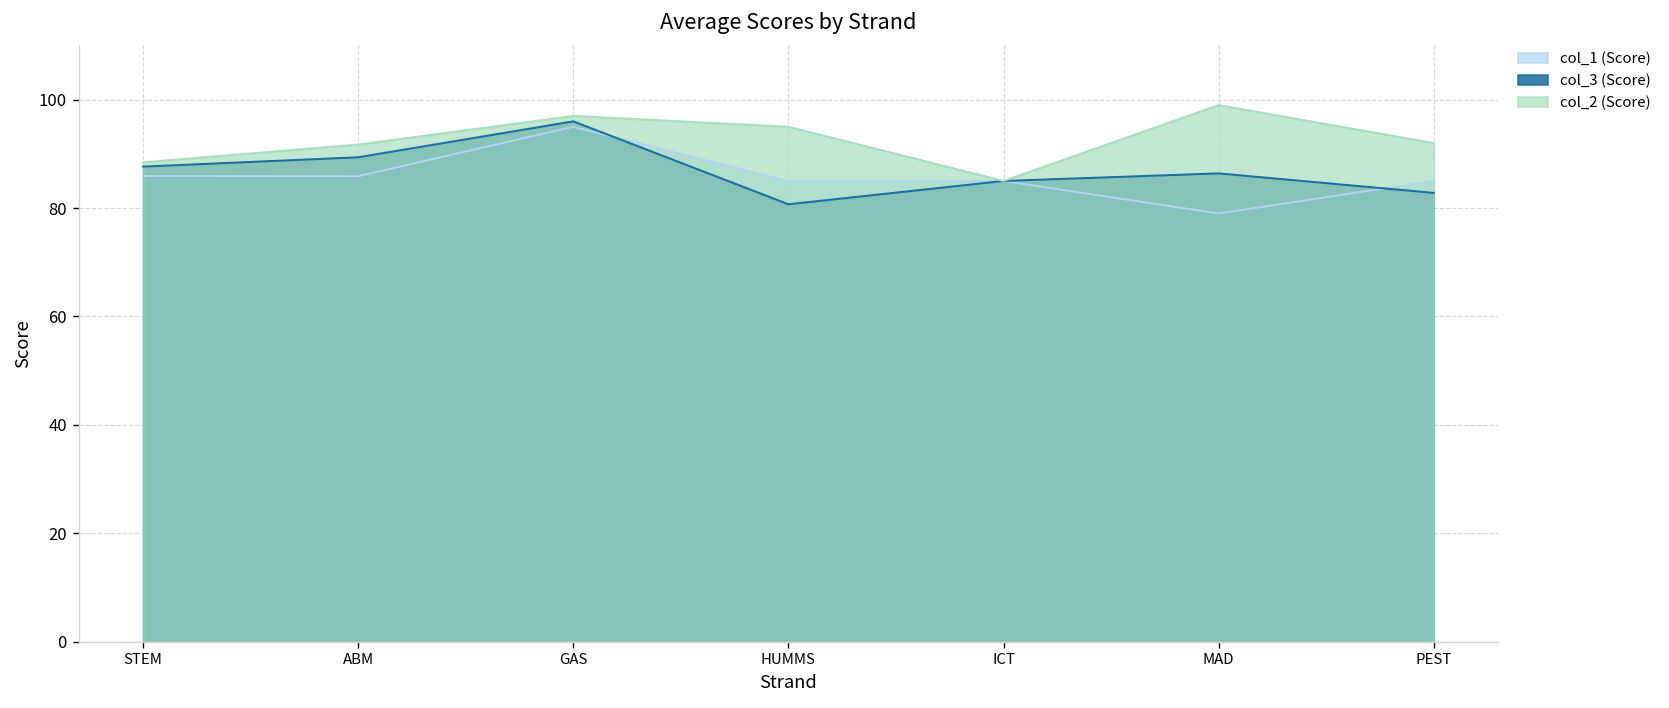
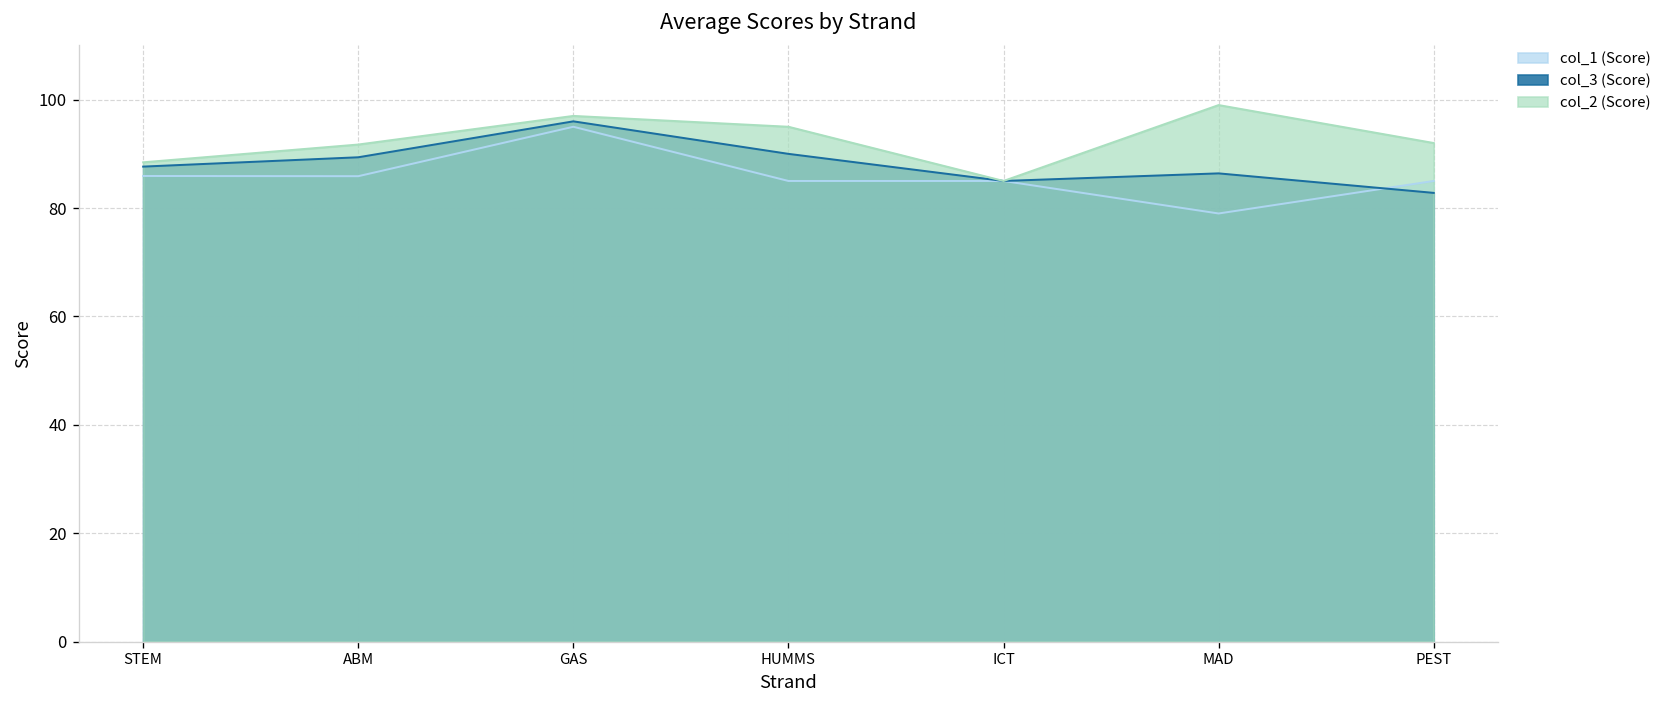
col_3 (Score), HUMMS: 81 -> 90
